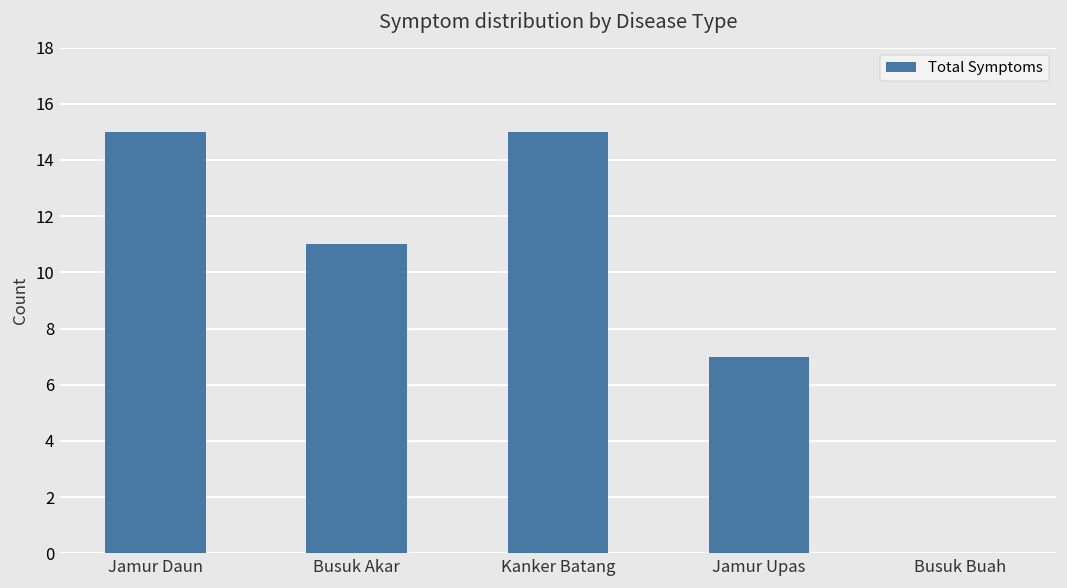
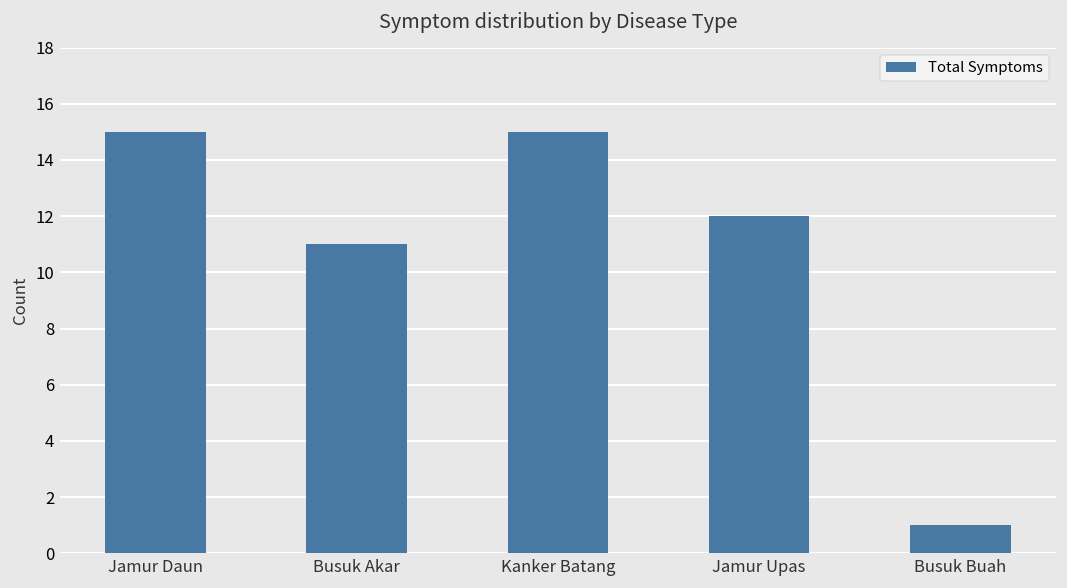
Jamur Upas: 7 -> 12
Busuk Buah: 0 -> 1
